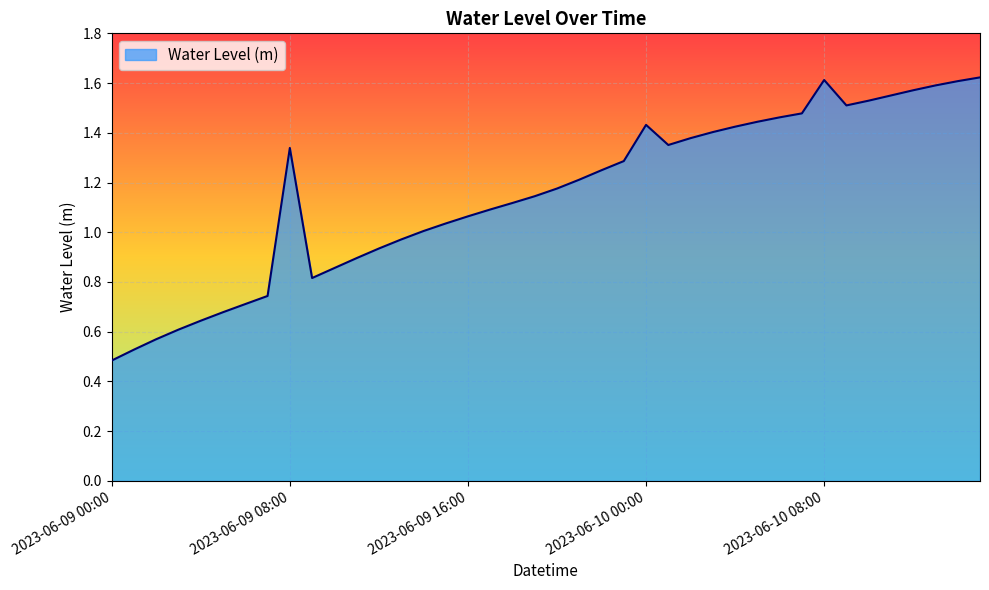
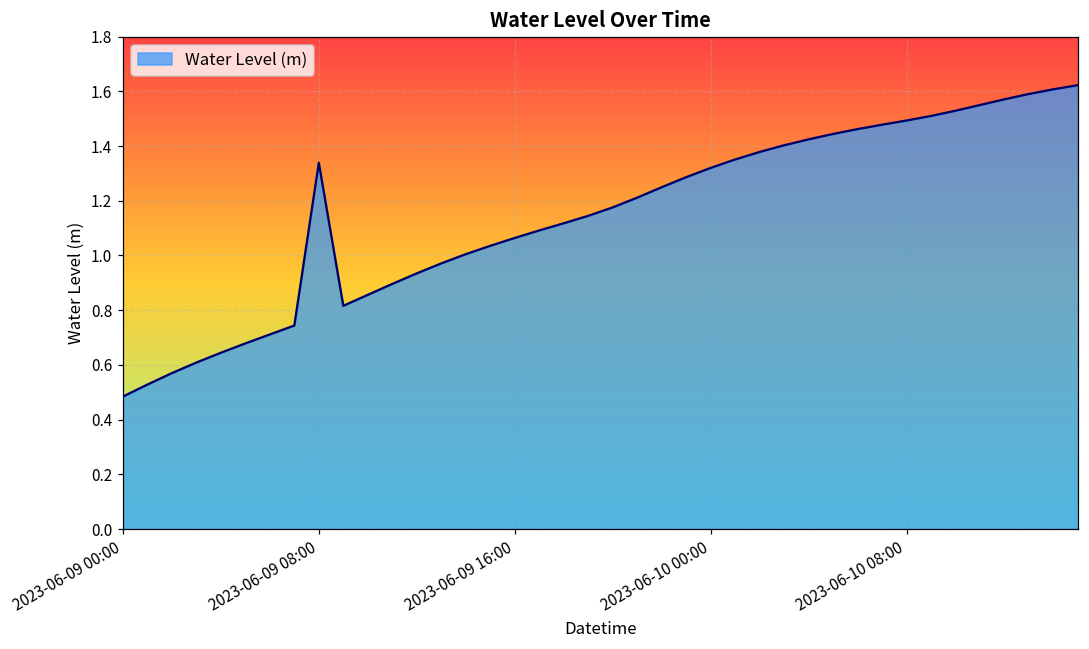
2023-06-10 00:00: 1.43 -> 1.32
2023-06-10 08:00: 1.61 -> 1.49
